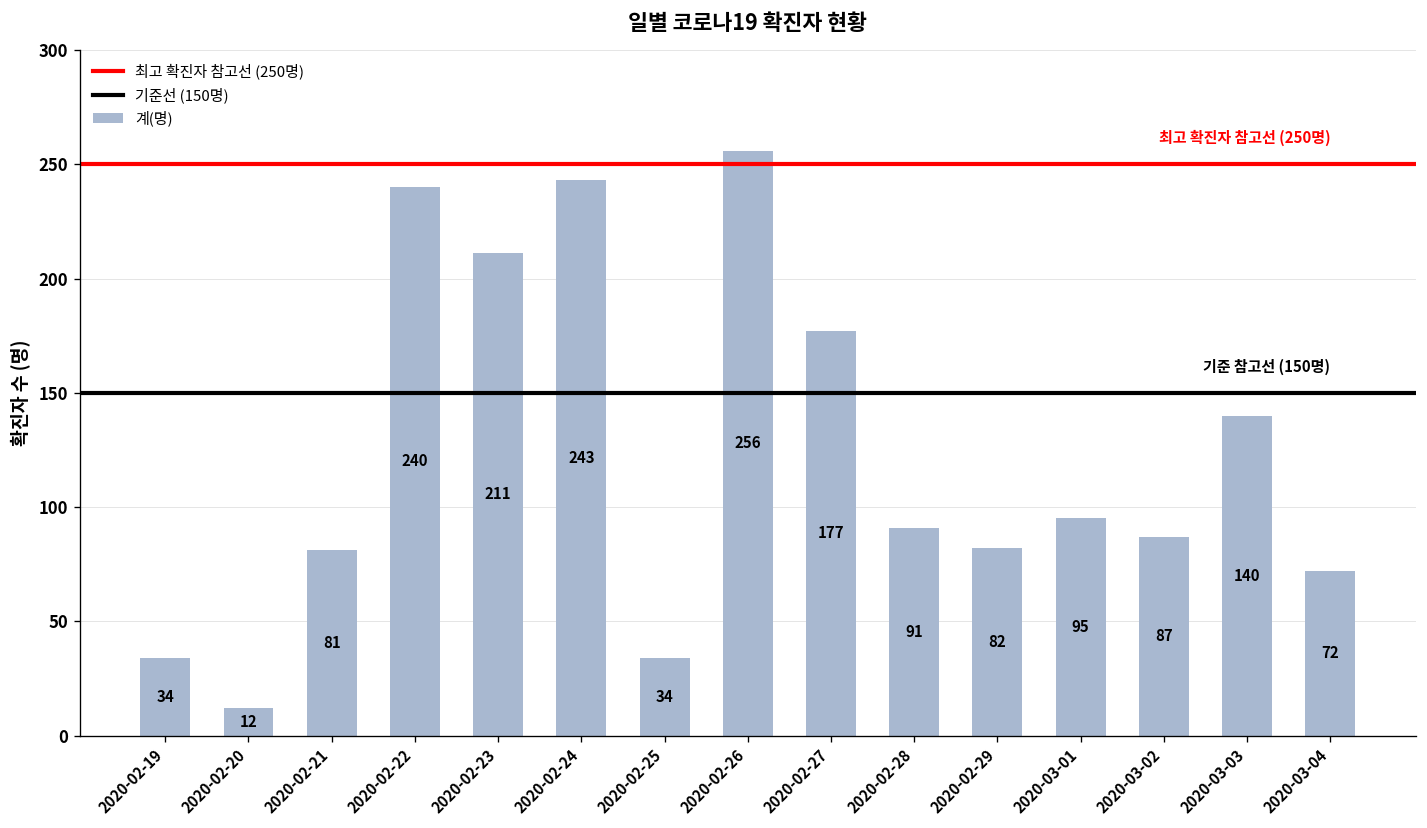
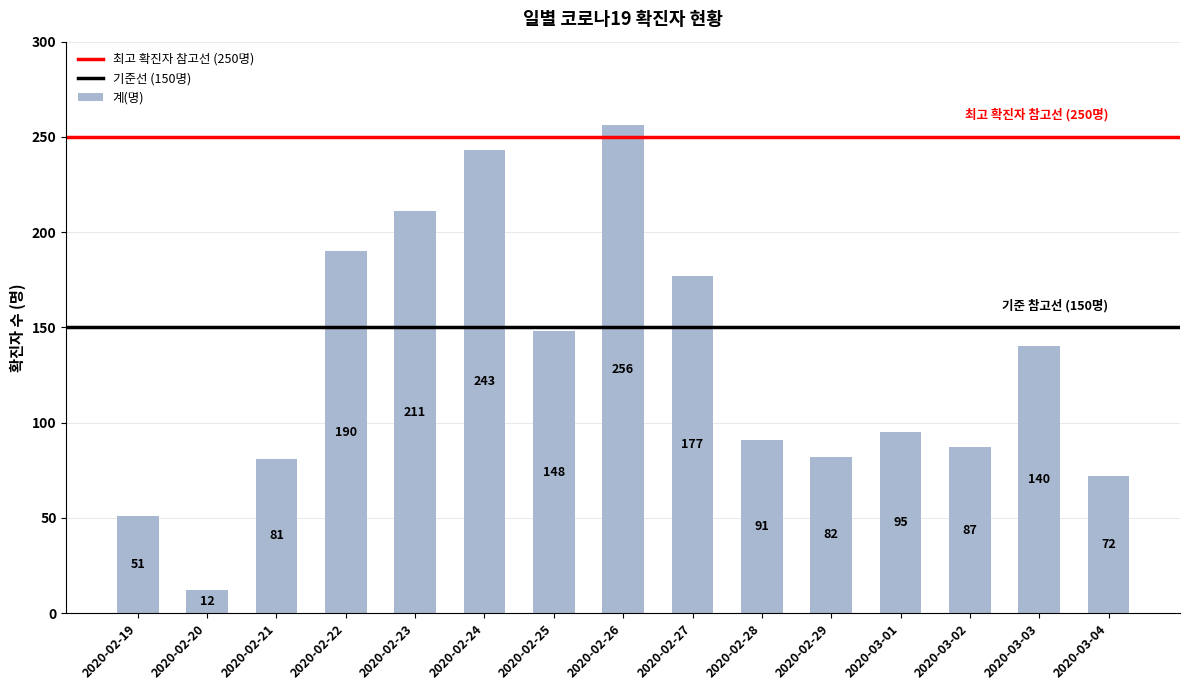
2020-02-19: 34 -> 51
2020-02-22: 240 -> 190
2020-02-25: 34 -> 148
